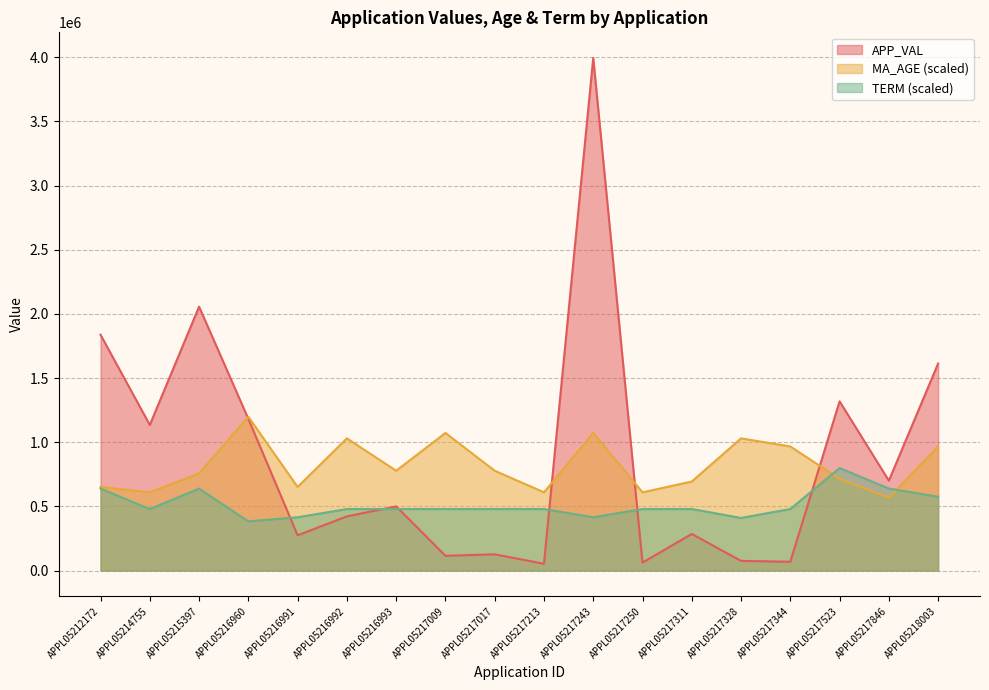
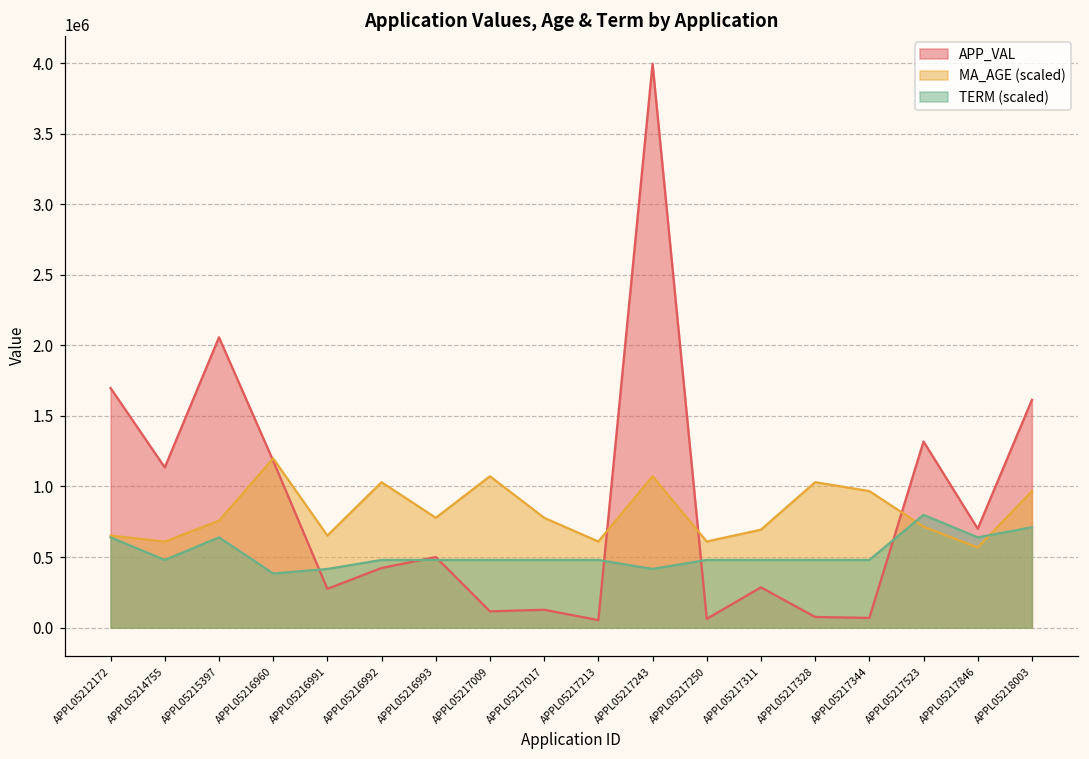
APP_VAL, APPL05212172: 1840000 -> 1700000
TERM (scaled), APPL05217328: 410000 -> 480000
TERM (scaled), APPL05218003: 580000 -> 710000
